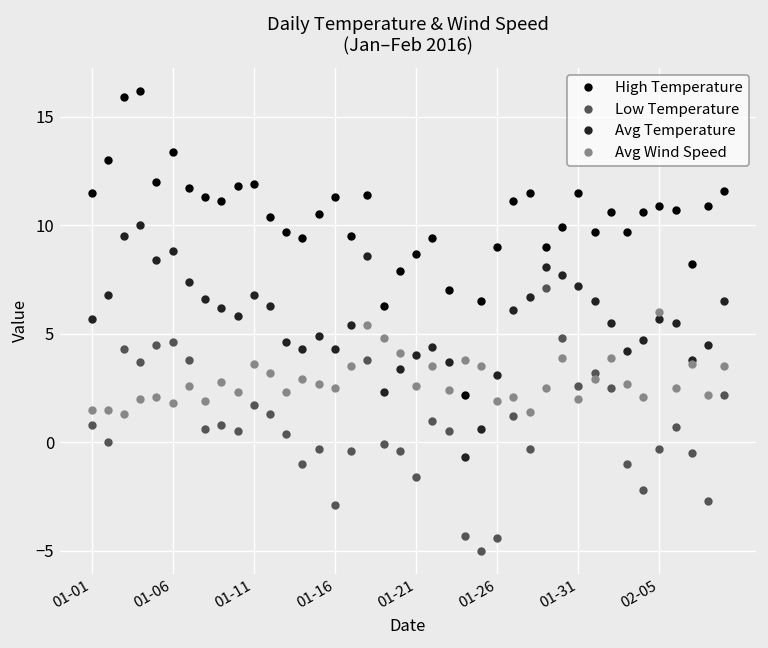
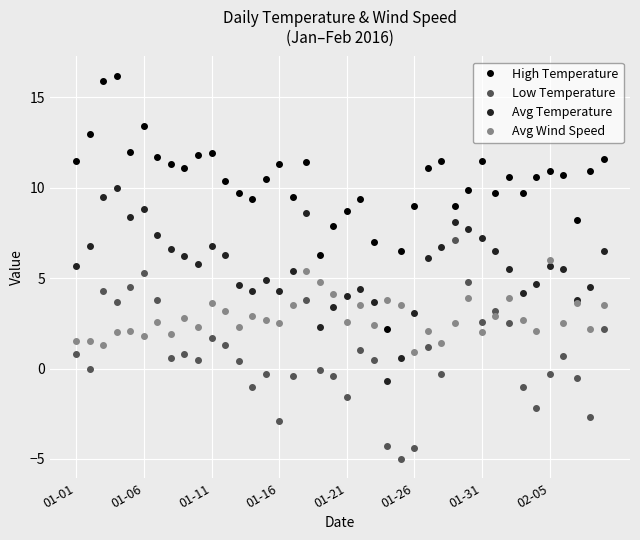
Low Temperature, 01-06: 4.6 -> 5.3
Avg Wind Speed, 01-26: 1.9 -> 0.9
